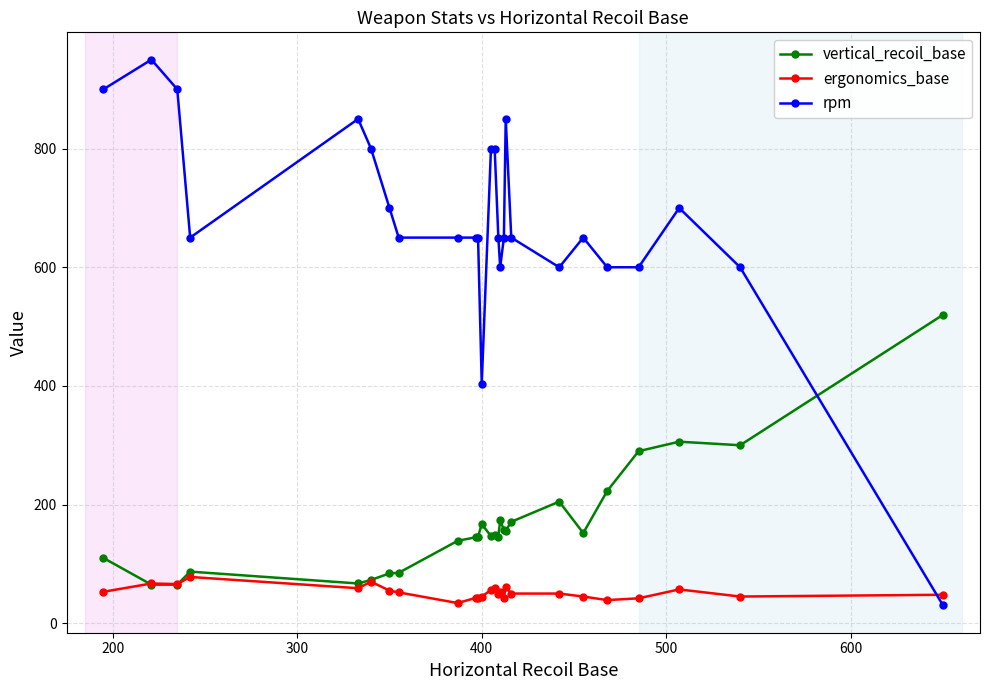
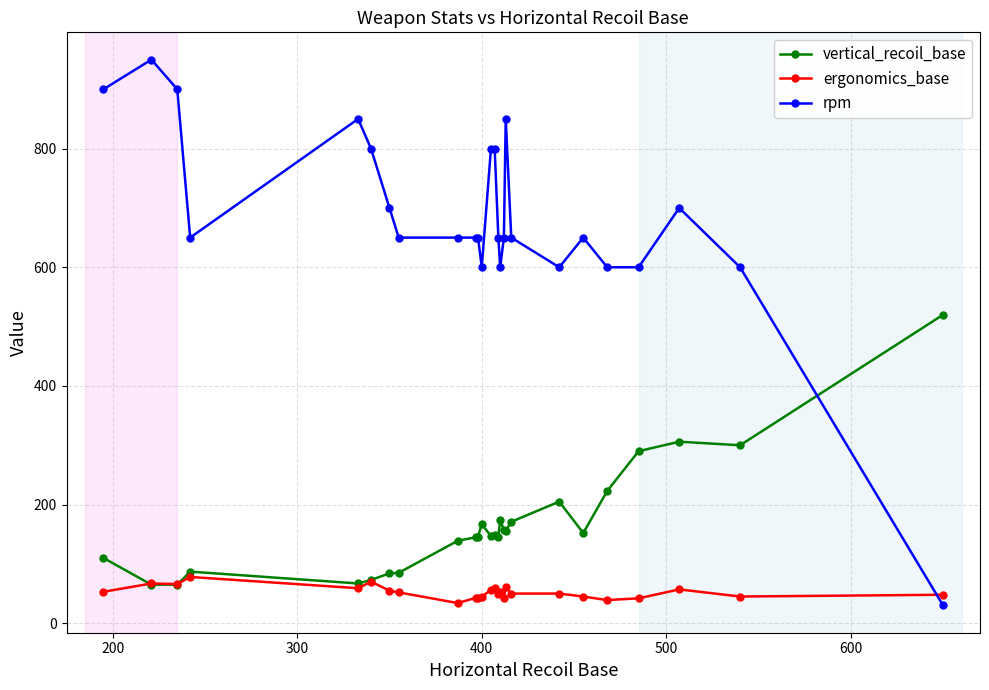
rpm, 400: 400 -> 600
